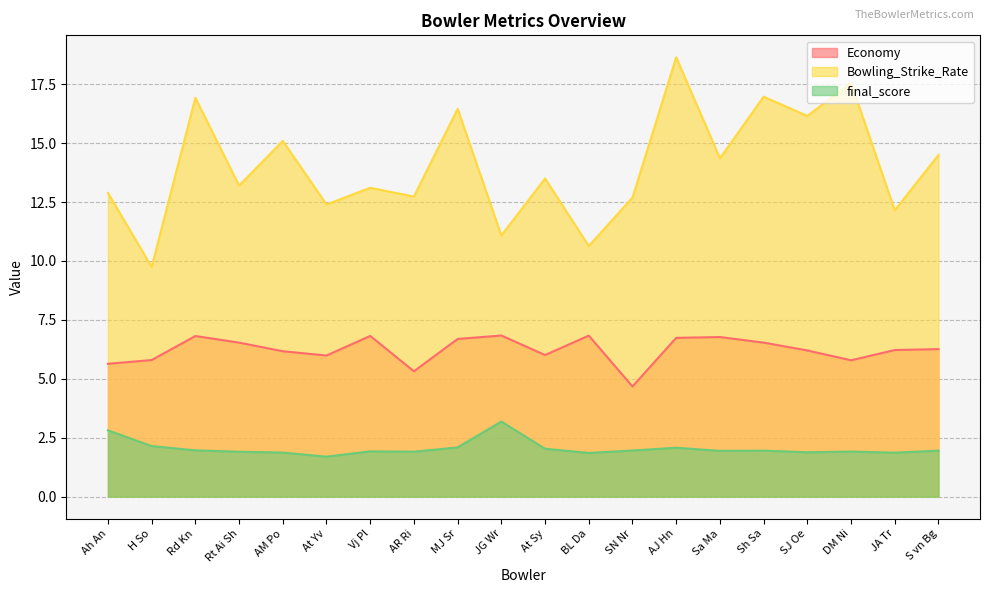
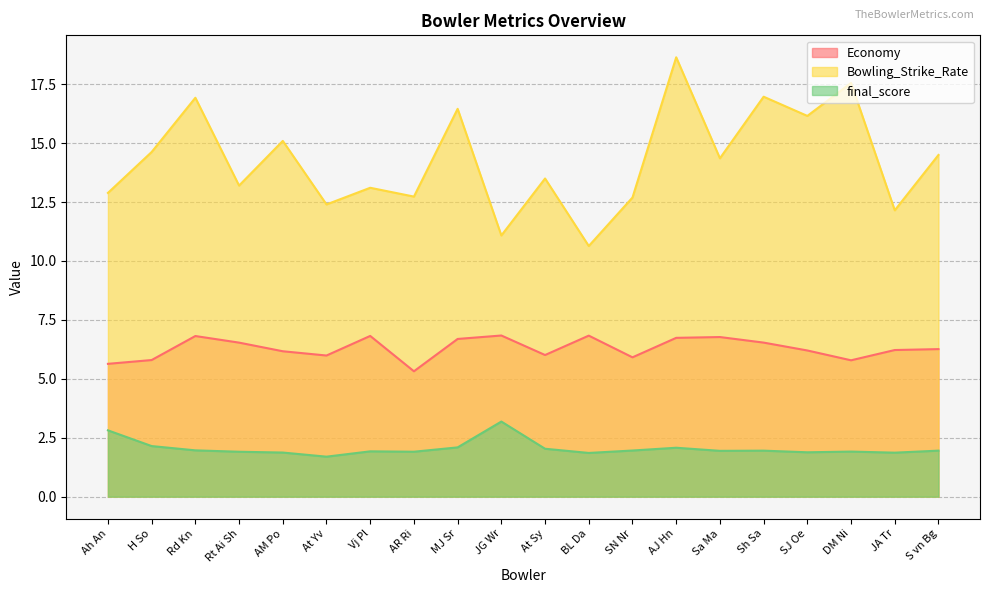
Bowling_Strike_Rate, H So: 9.7 -> 14.6
Economy, SN Nr: 4.7 -> 5.9
